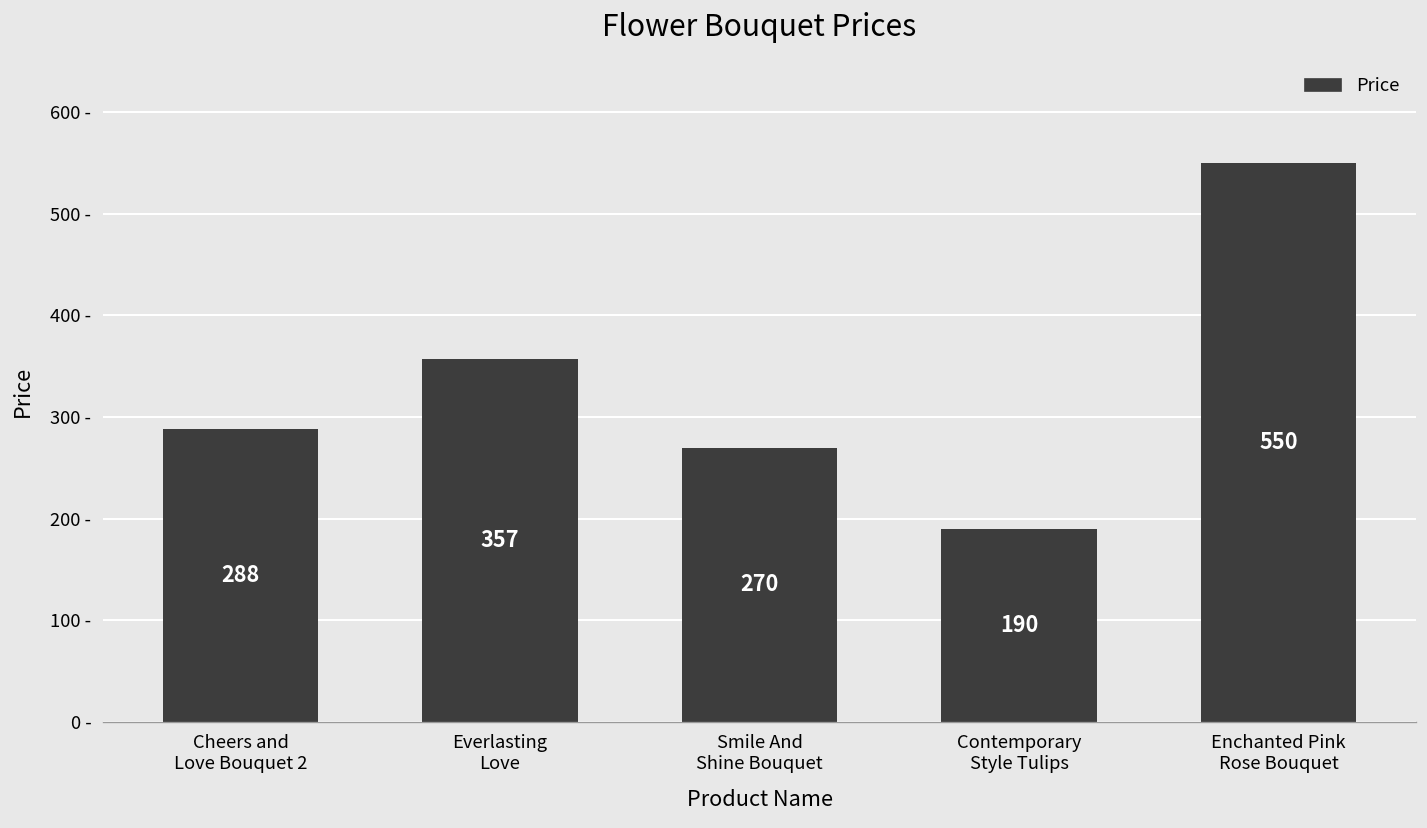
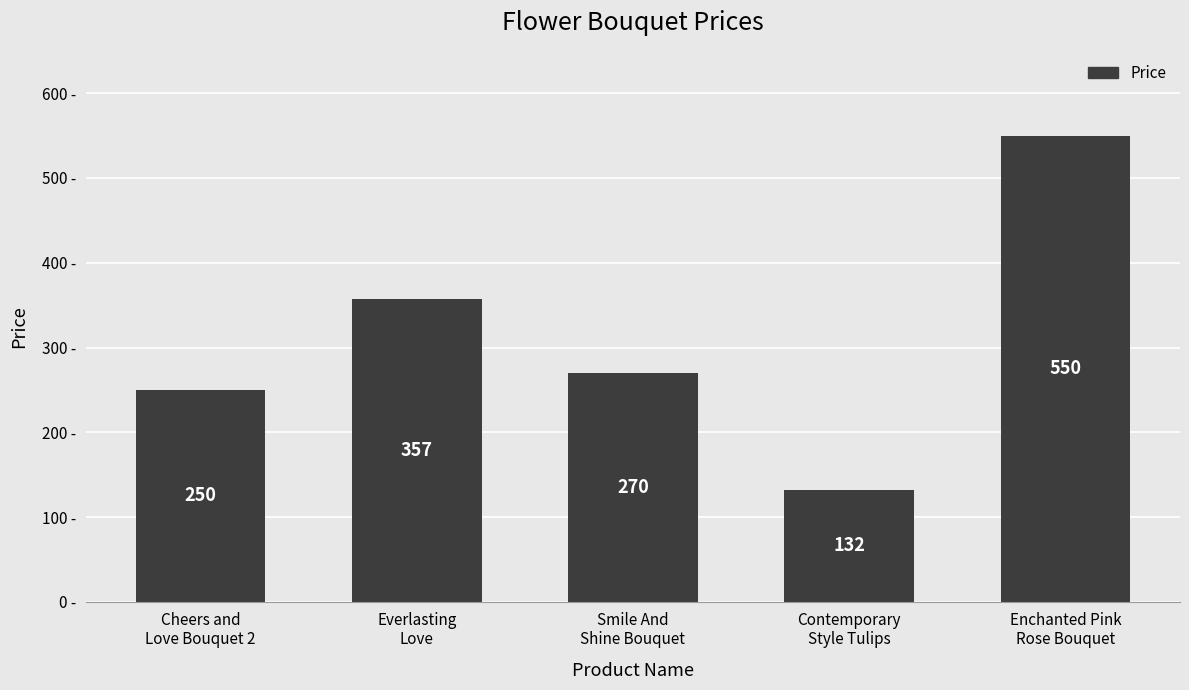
Cheers and Love Bouquet 2: 288 -> 250
Contemporary Style Tulips: 190 -> 132
